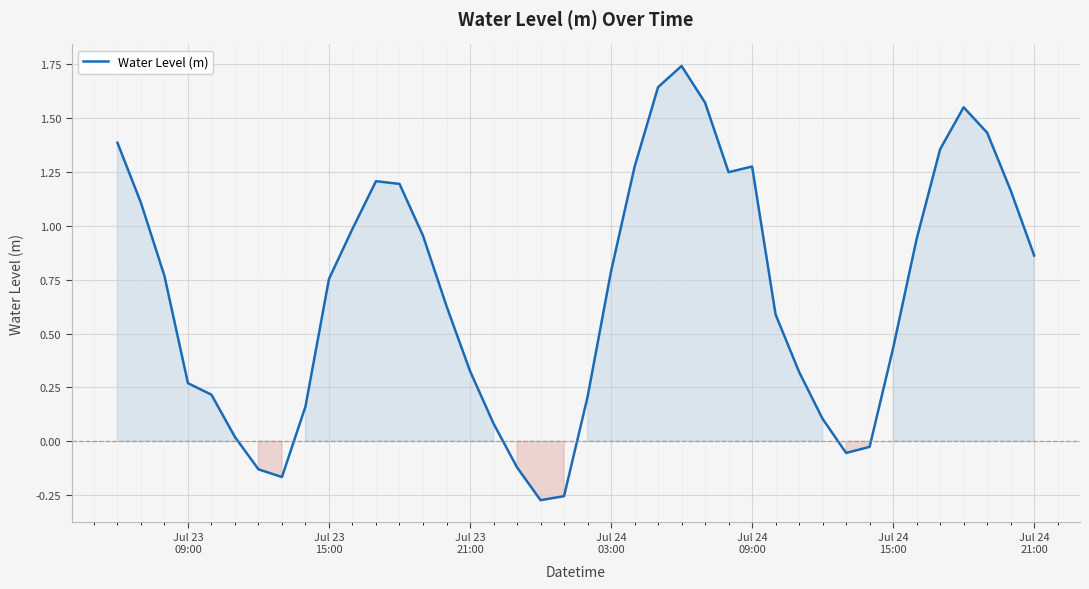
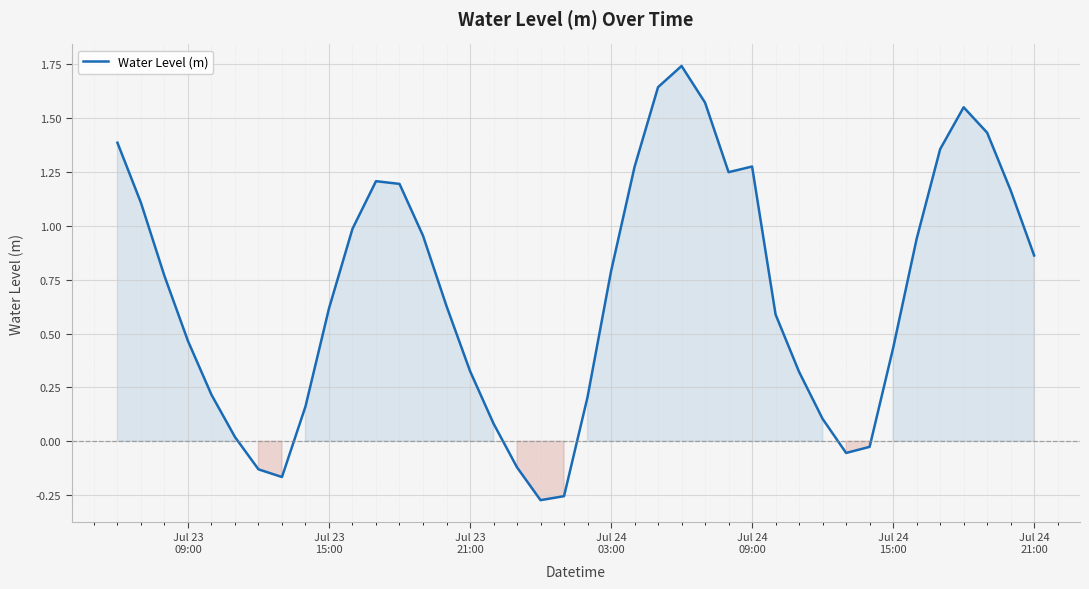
Jul 23 09:00: 0.27 -> 0.47
Jul 23 15:00: 0.75 -> 0.62
